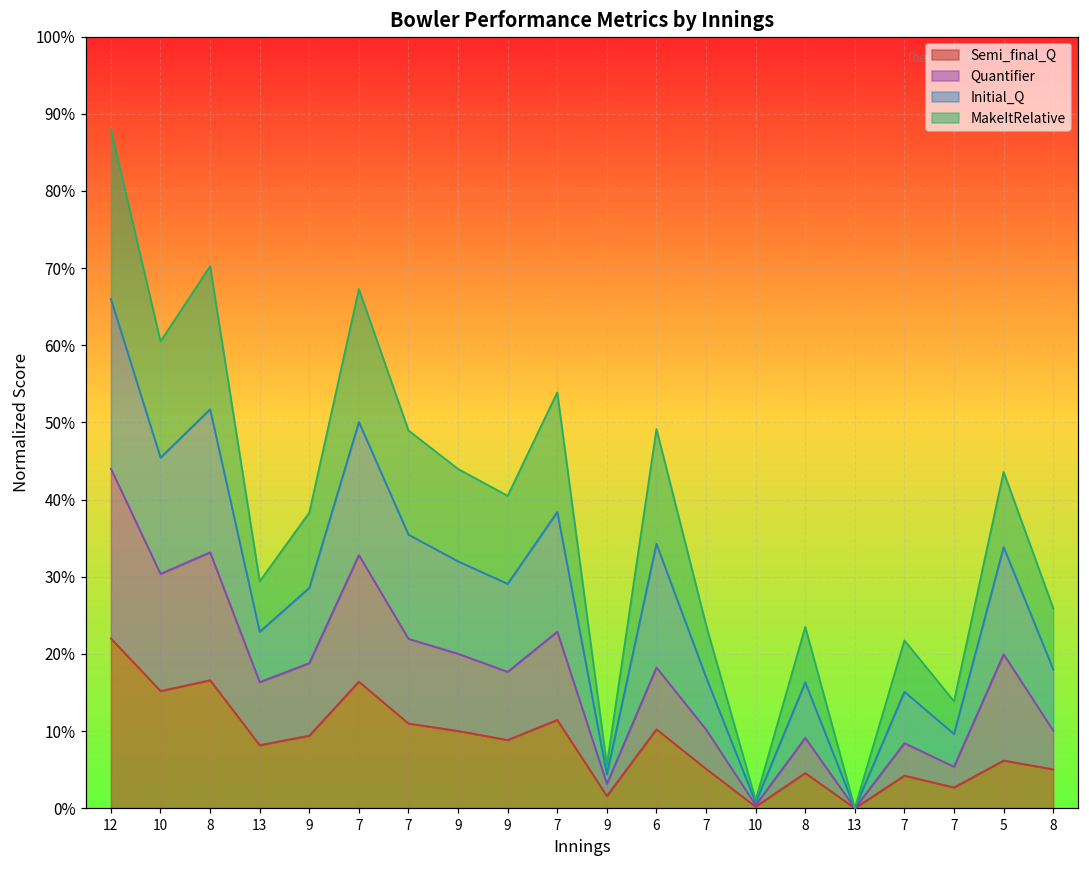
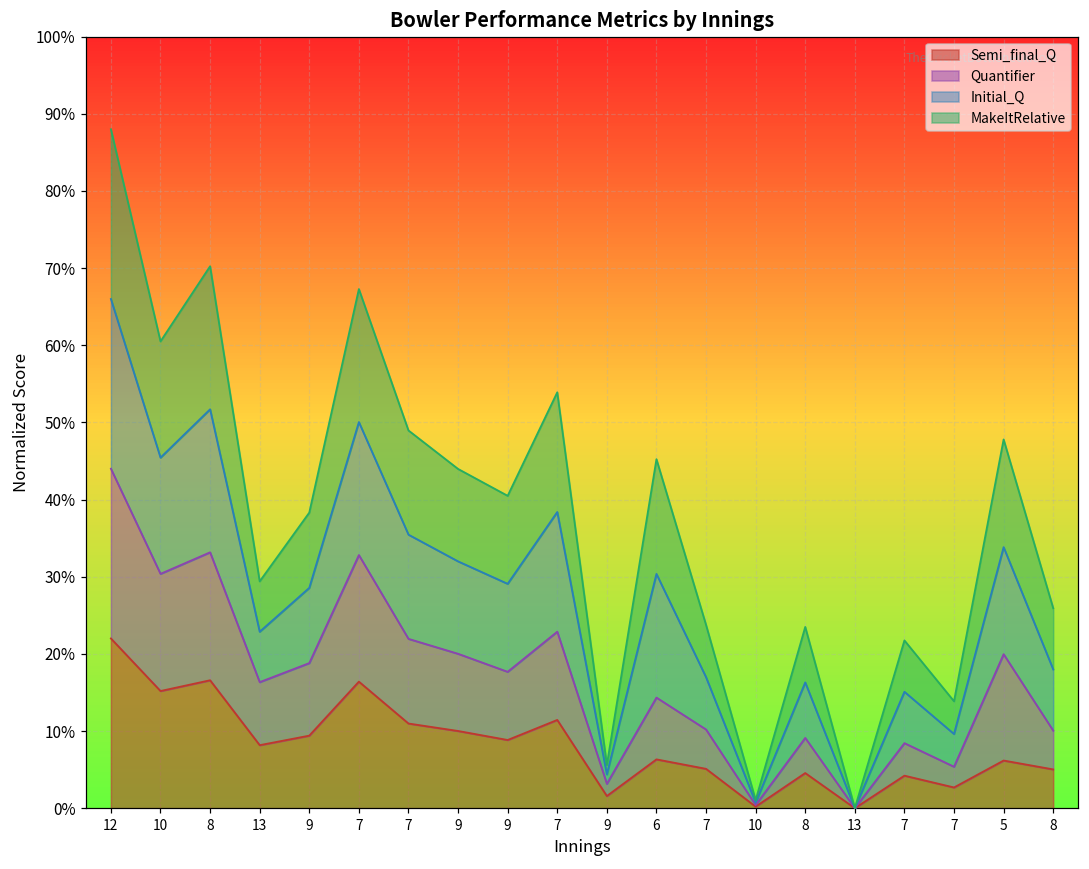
Semi_final_Q, 6: 10% -> 6%
MakeItRelative, 5: 10% -> 14%
